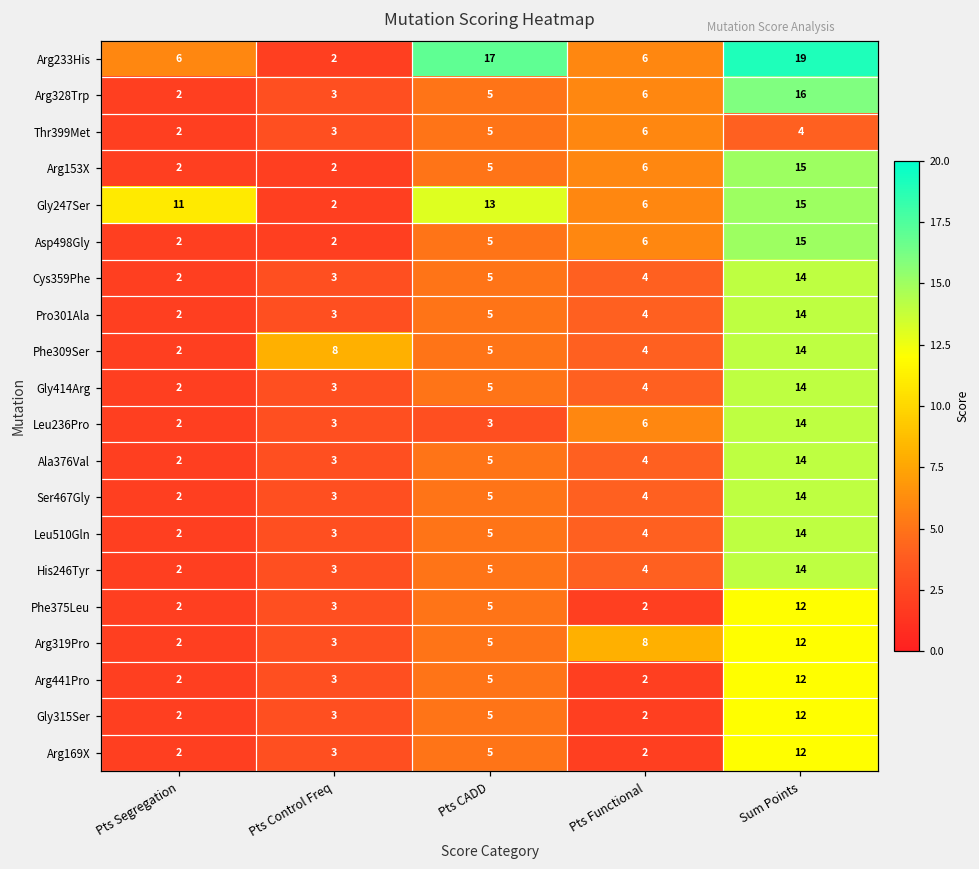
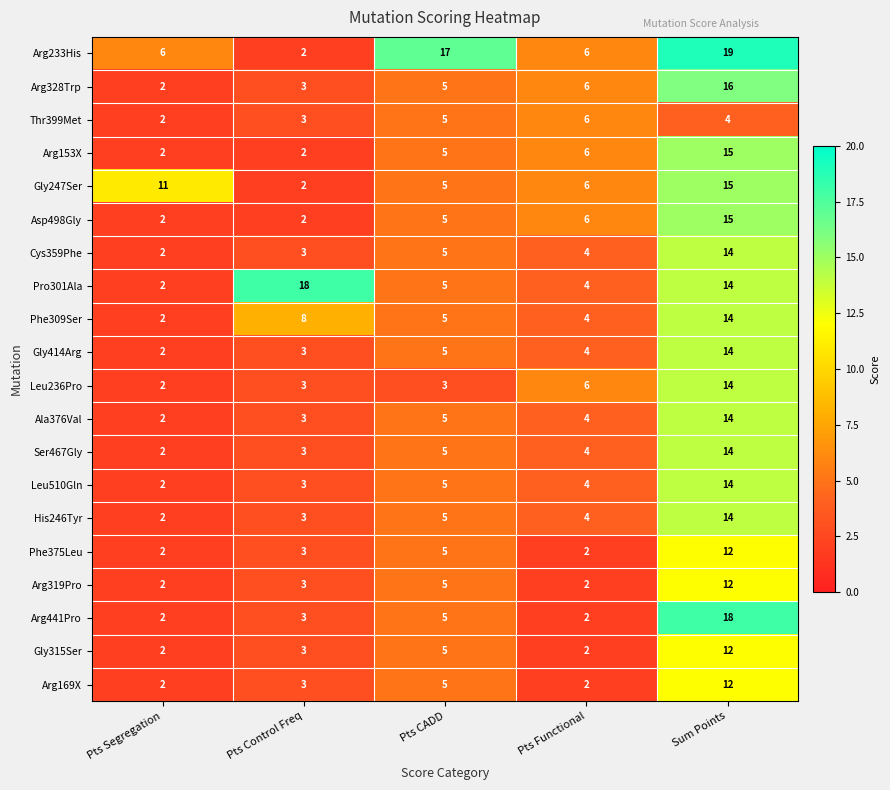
Gly247Ser, Pts CADD: 13 -> 5
Pro301Ala, Pts Control Freq: 3 -> 18
Arg319Pro, Pts Functional: 8 -> 2
Arg441Pro, Sum Points: 12 -> 18
